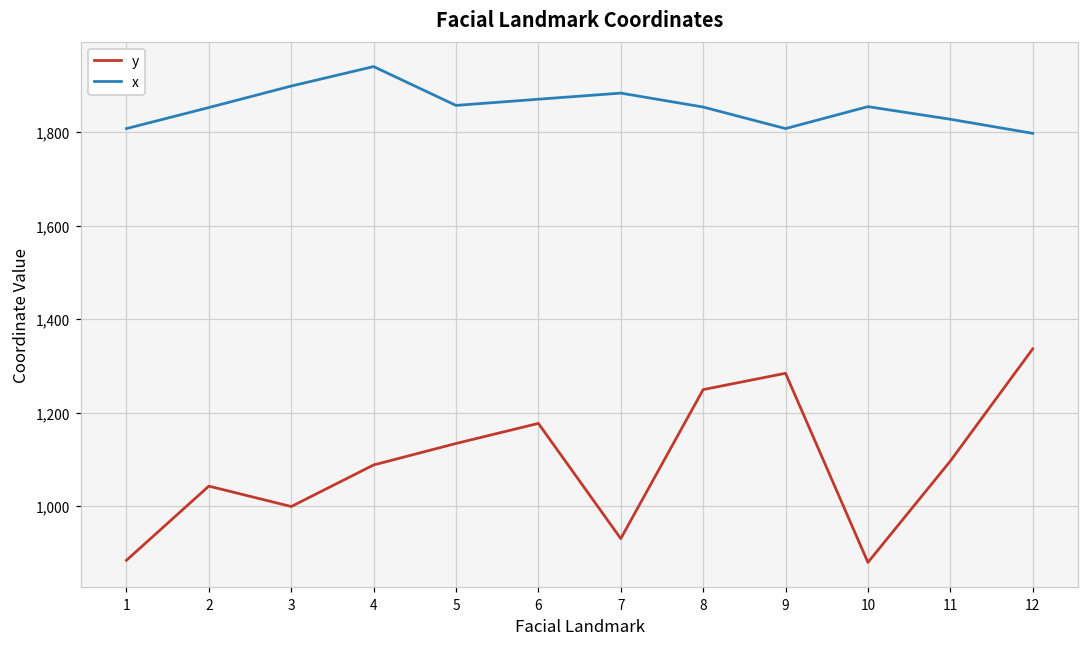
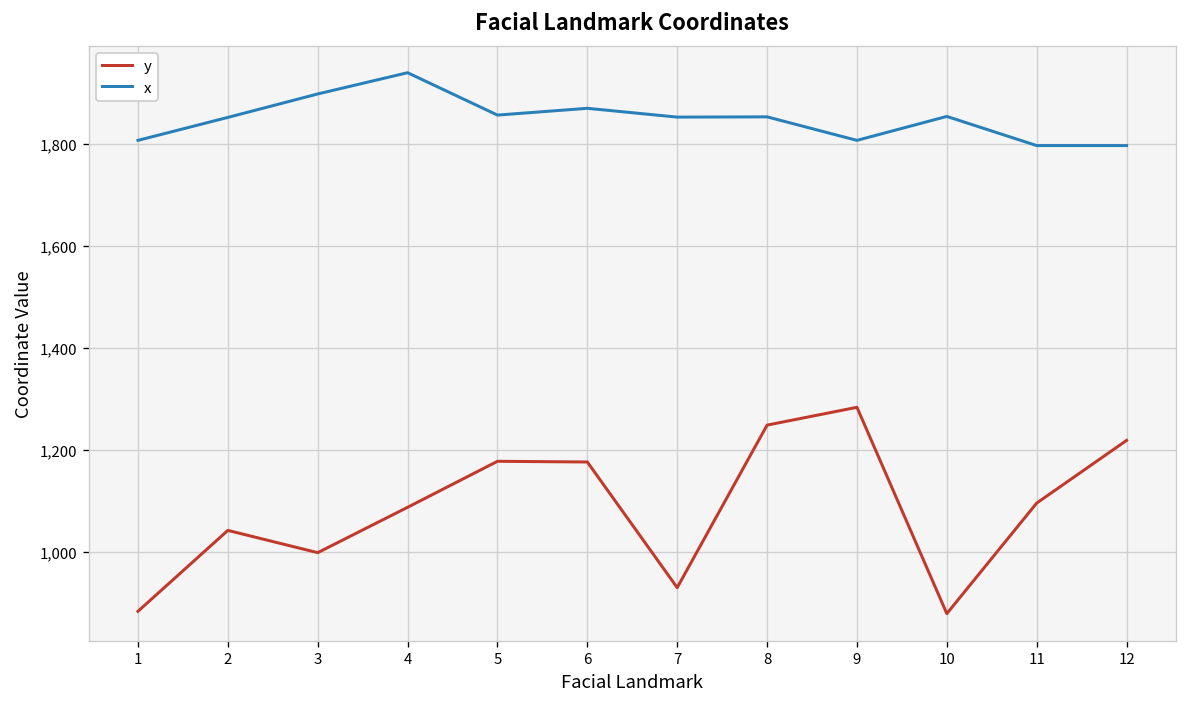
y, 5: 1,130 -> 1,180
x, 7: 1,880 -> 1,850
x, 11: 1,830 -> 1,800
y, 12: 1,340 -> 1,220
